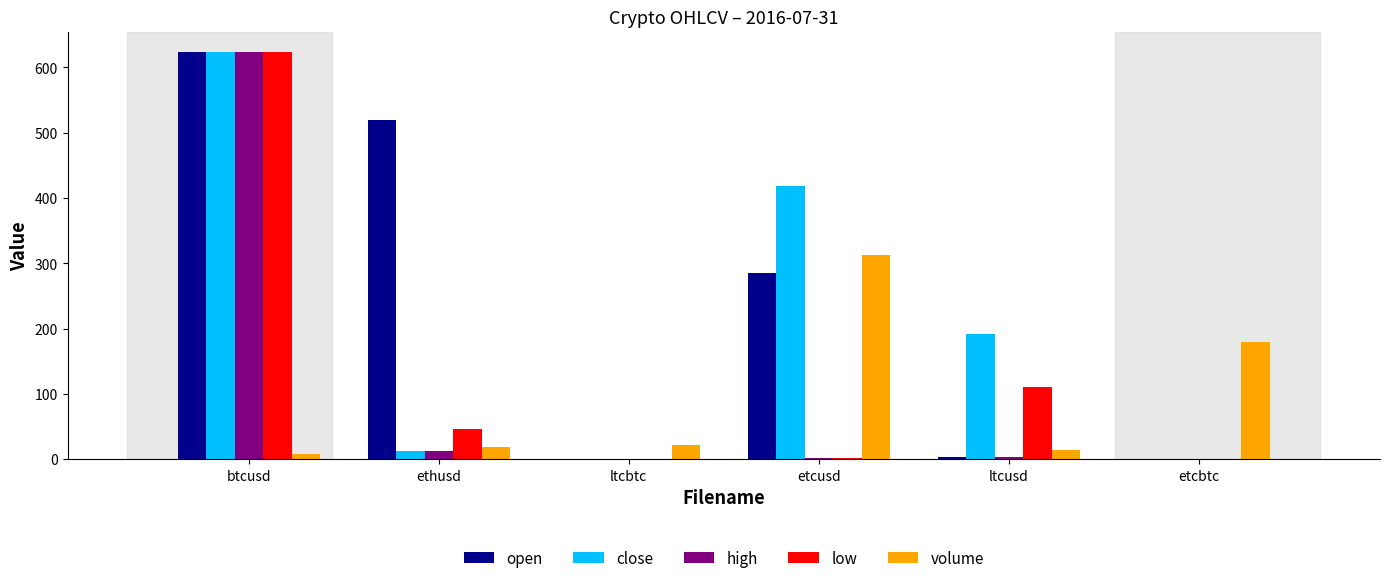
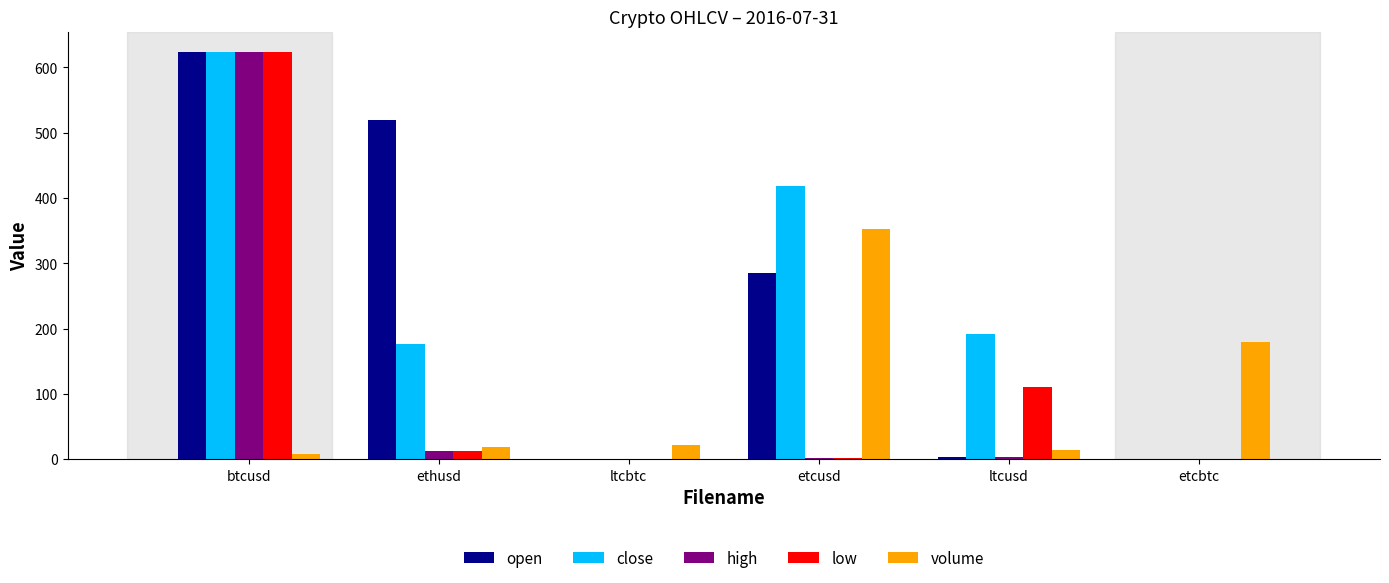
close, ethusd: 10 -> 180
low, ethusd: 50 -> 10
volume, etcusd: 310 -> 350
